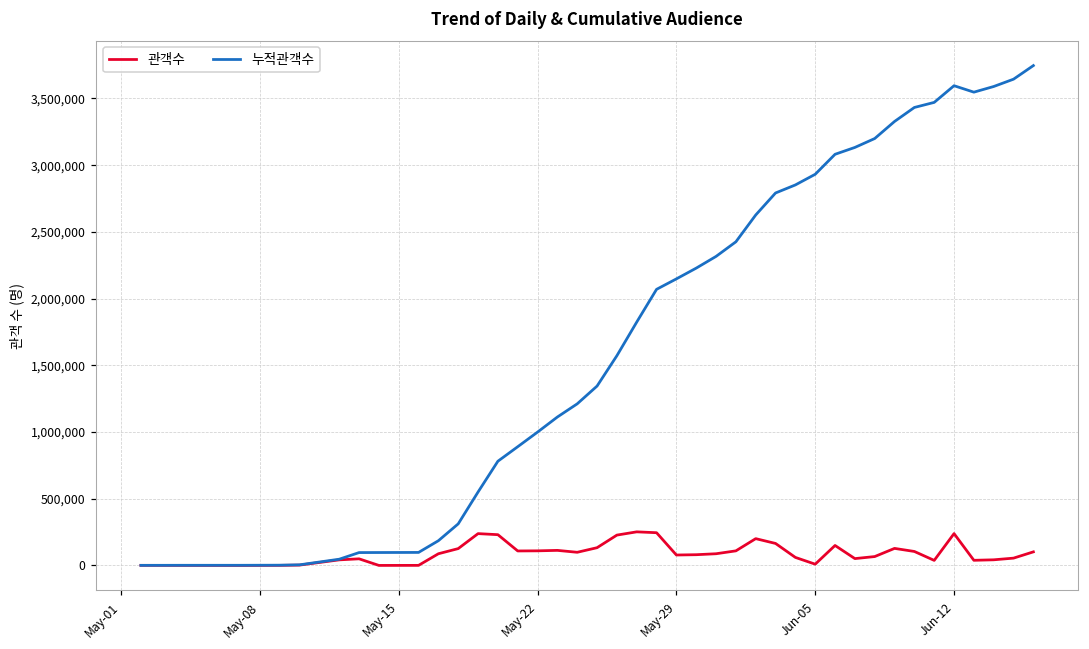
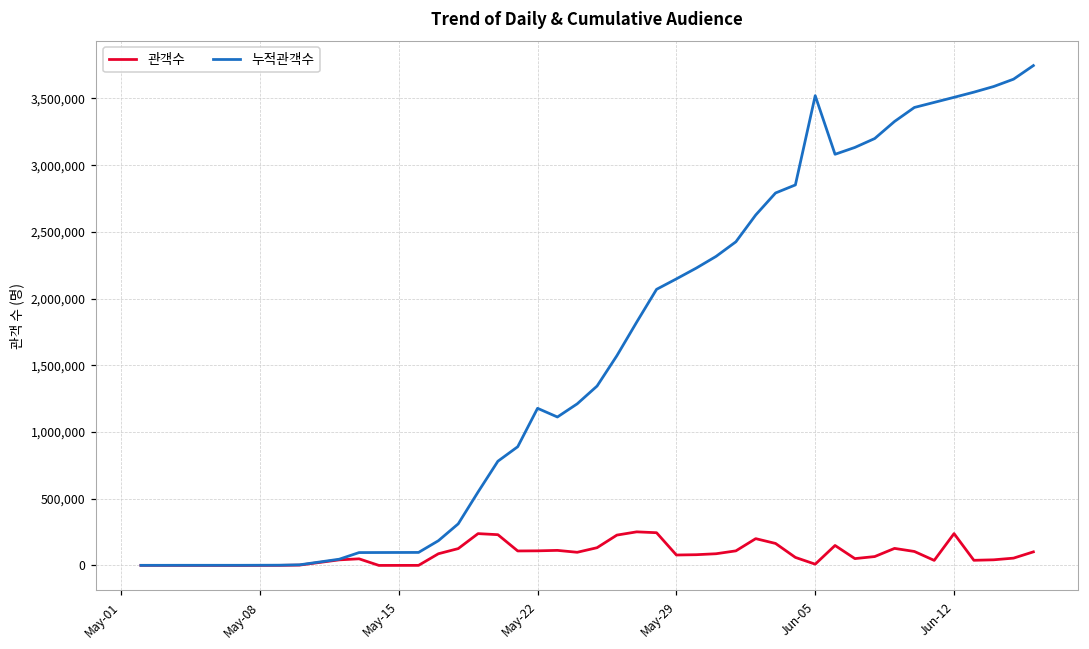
누적관객수, May-22: 1,000,000 -> 1,180,000
누적관객수, Jun-05: 2,930,000 -> 3,520,000
누적관객수, Jun-12: 3,600,000 -> 3,510,000
